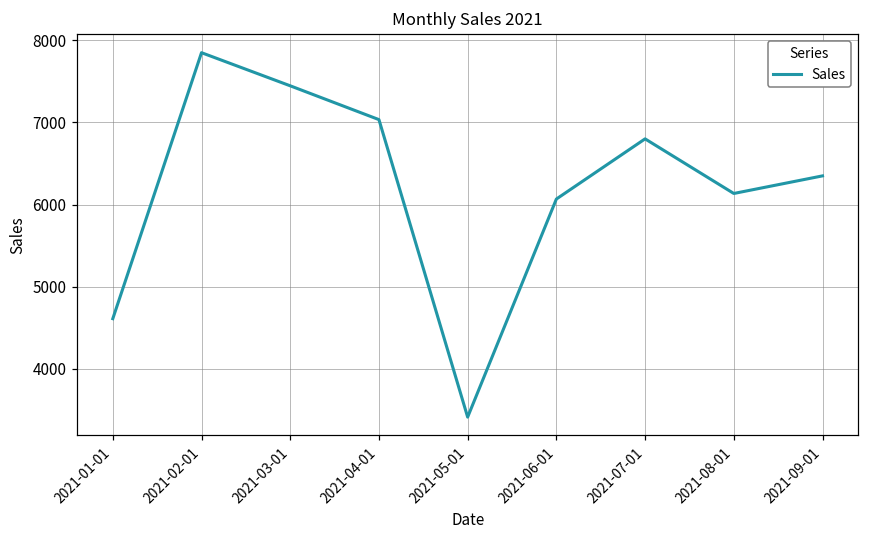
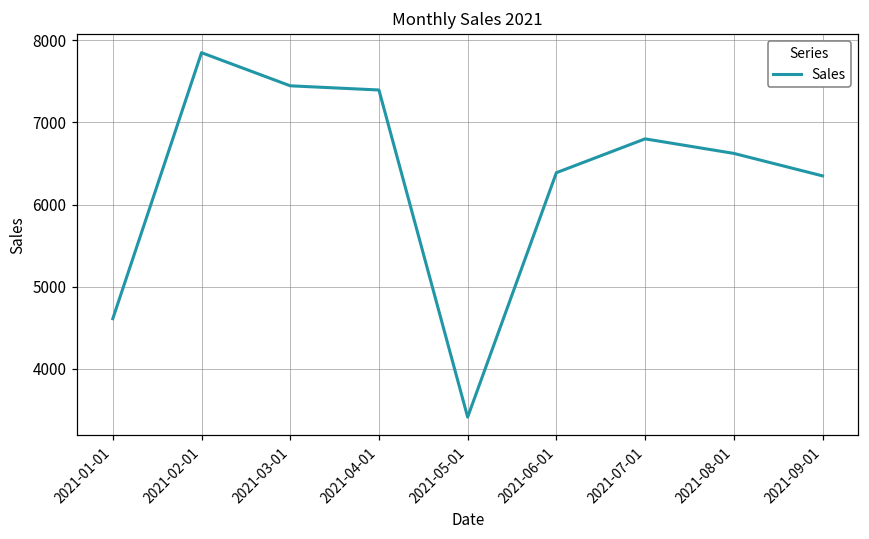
2021-04-01: 7000 -> 7400
2021-06-01: 6100 -> 6400
2021-08-01: 6100 -> 6600
